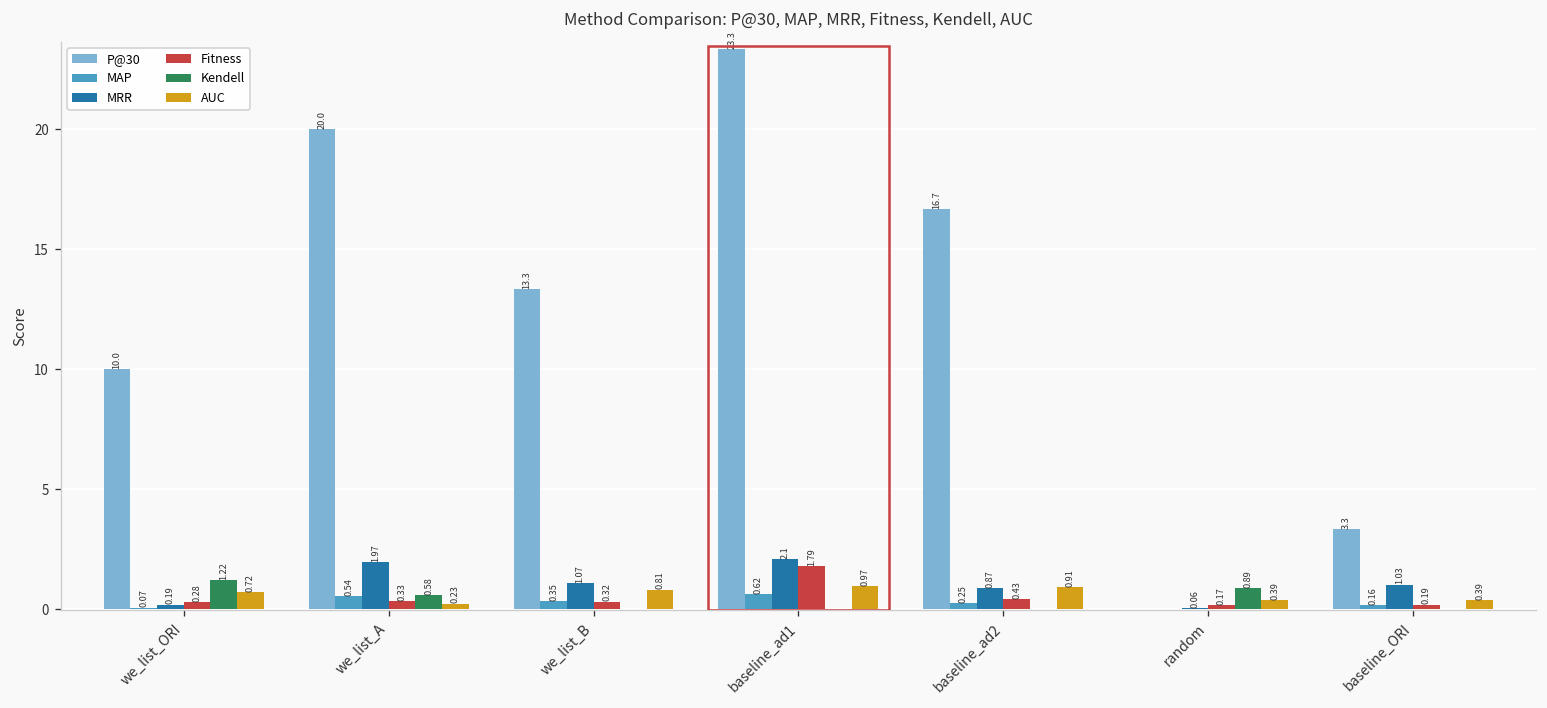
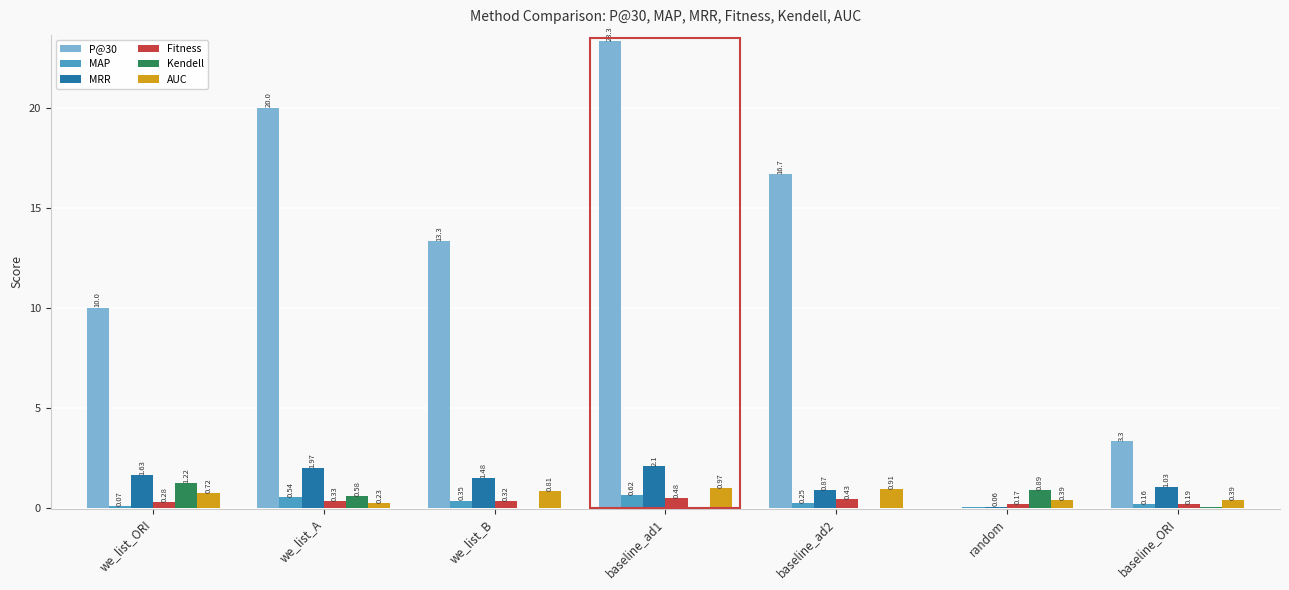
MRR, we_list_ORI: 0.19 -> 1.63
MRR, we_list_B: 1.07 -> 1.48
Fitness, baseline_ad1: 1.79 -> 0.48
